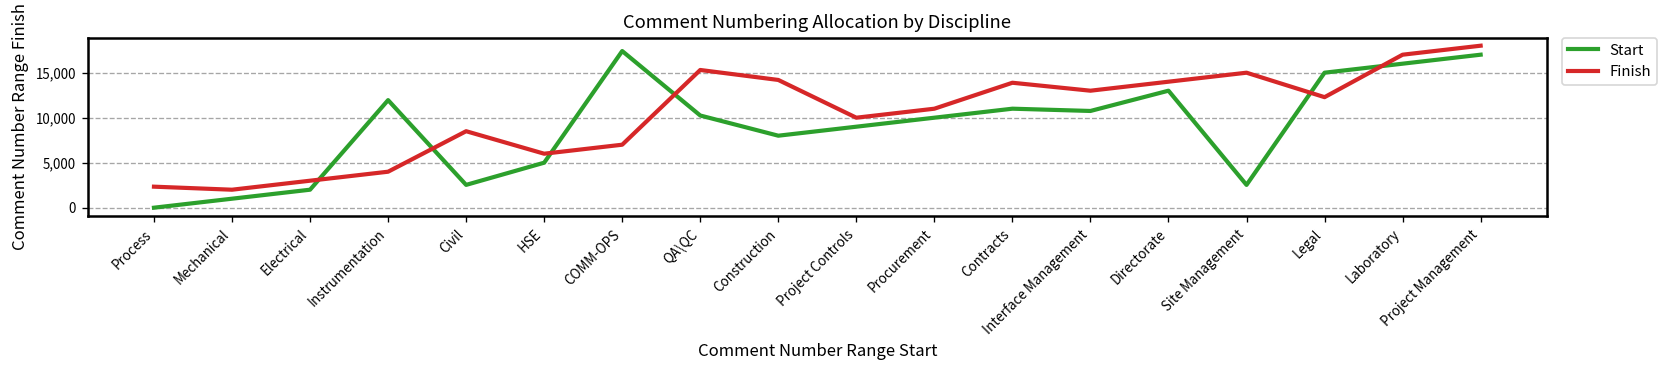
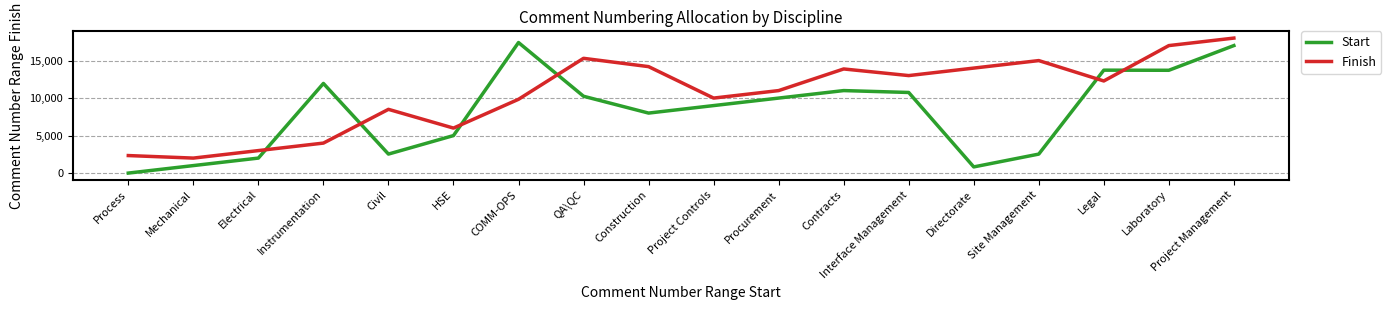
Finish, COMM-OPS: 7,000 -> 10,000
Start, Directorate: 13,000 -> 1,000
Start, Legal: 15,000 -> 14,000
Start, Laboratory: 16,000 -> 14,000
